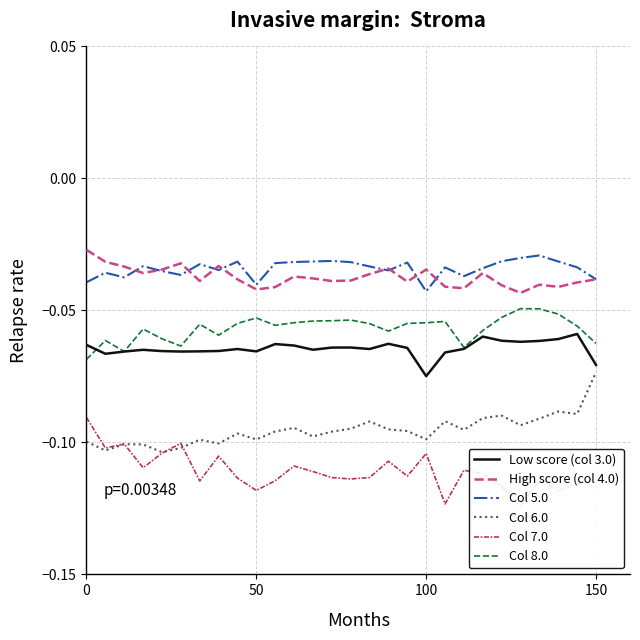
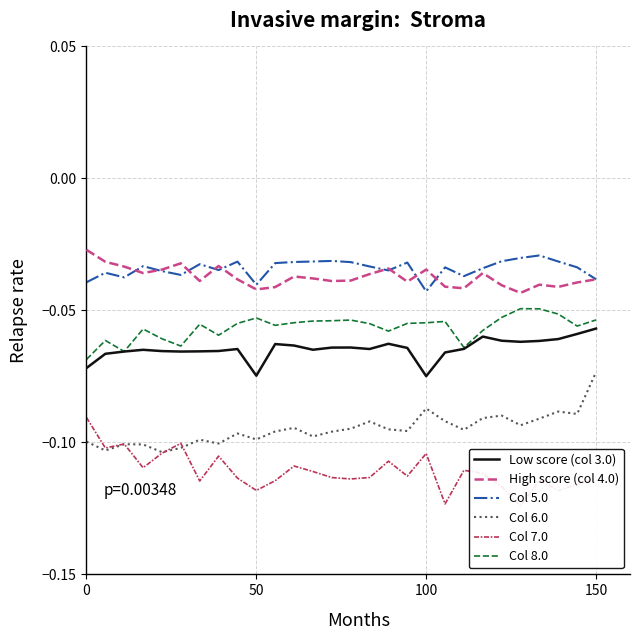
Low score (col 3.0), 0: -0.063 -> -0.072
Low score (col 3.0), 50: -0.066 -> -0.075
Col 6.0, 100: -0.099 -> -0.087
Low score (col 3.0), 150: -0.071 -> -0.057
Col 8.0, 150: -0.063 -> -0.054
